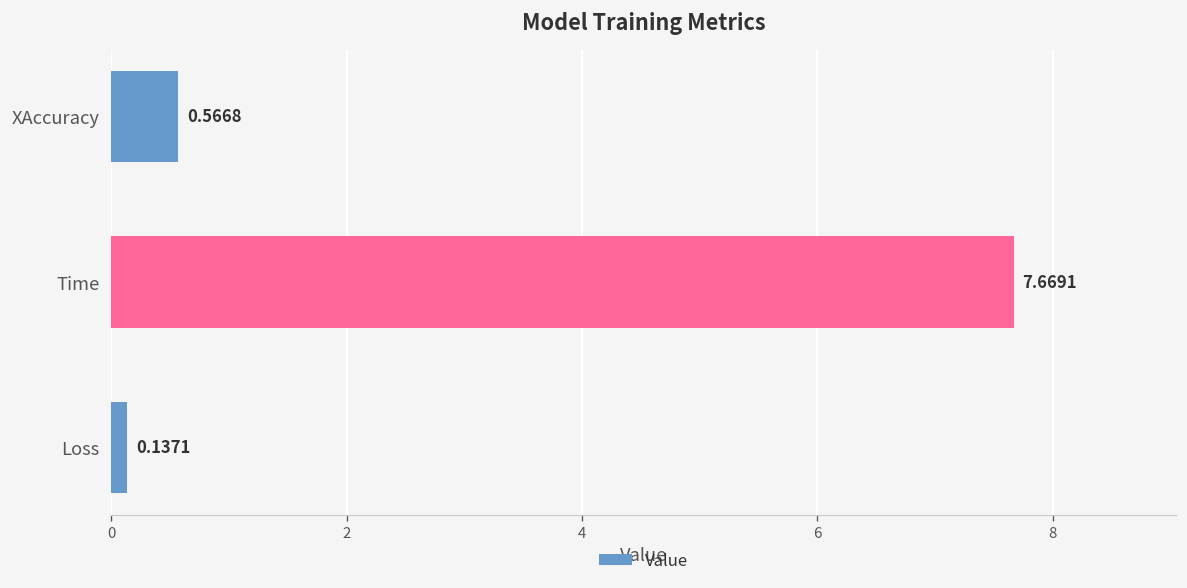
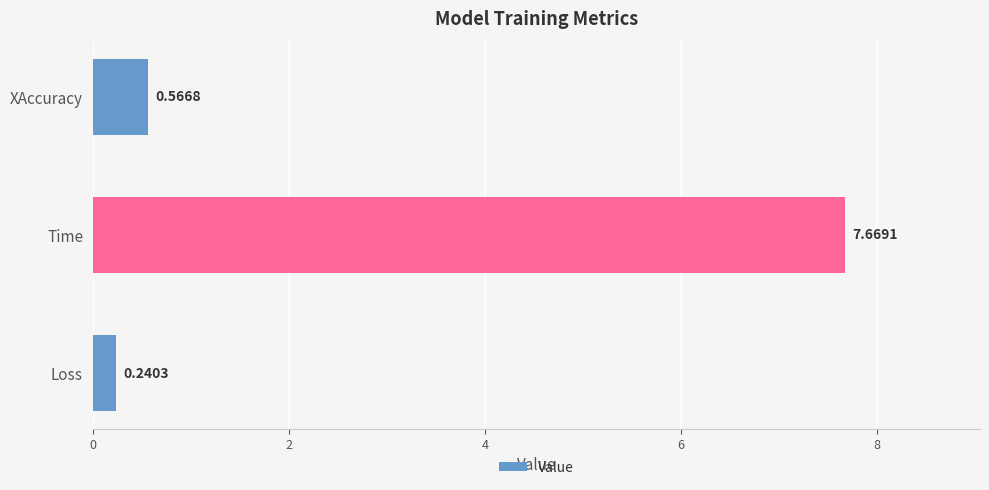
Loss: 0.1371 -> 0.2403
